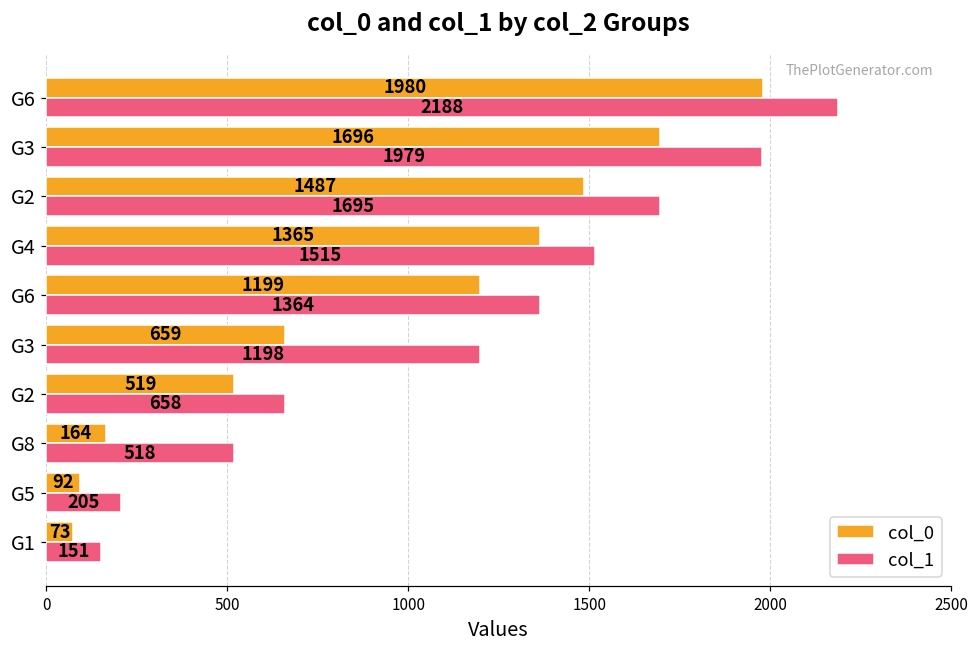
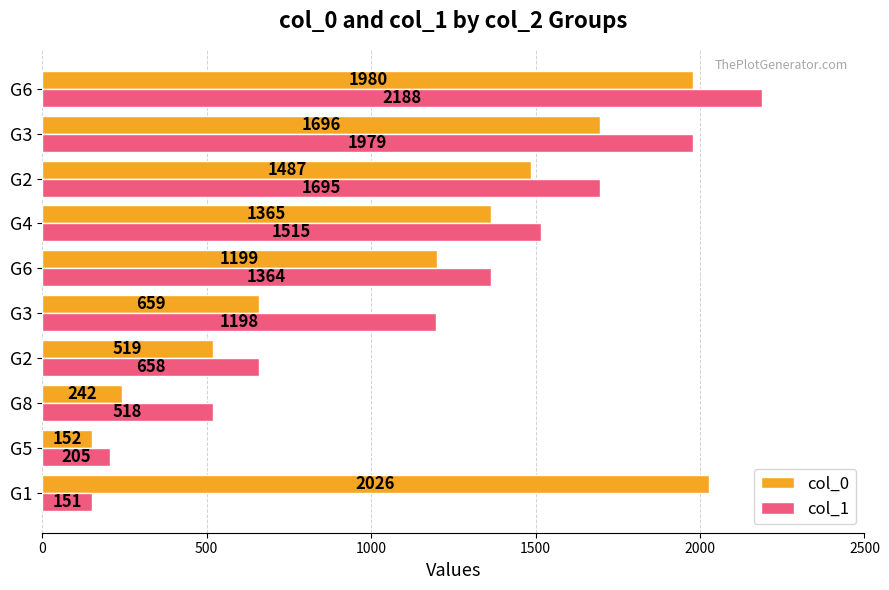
col_0, G8: 164 -> 242
col_0, G5: 92 -> 152
col_0, G1: 73 -> 2026
